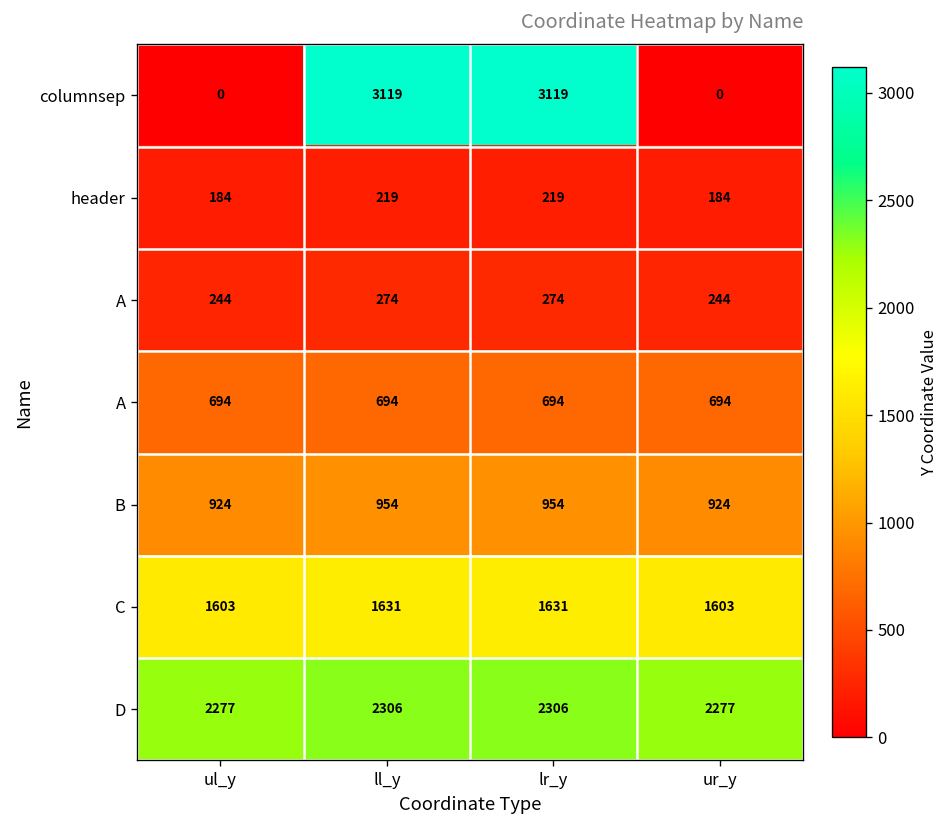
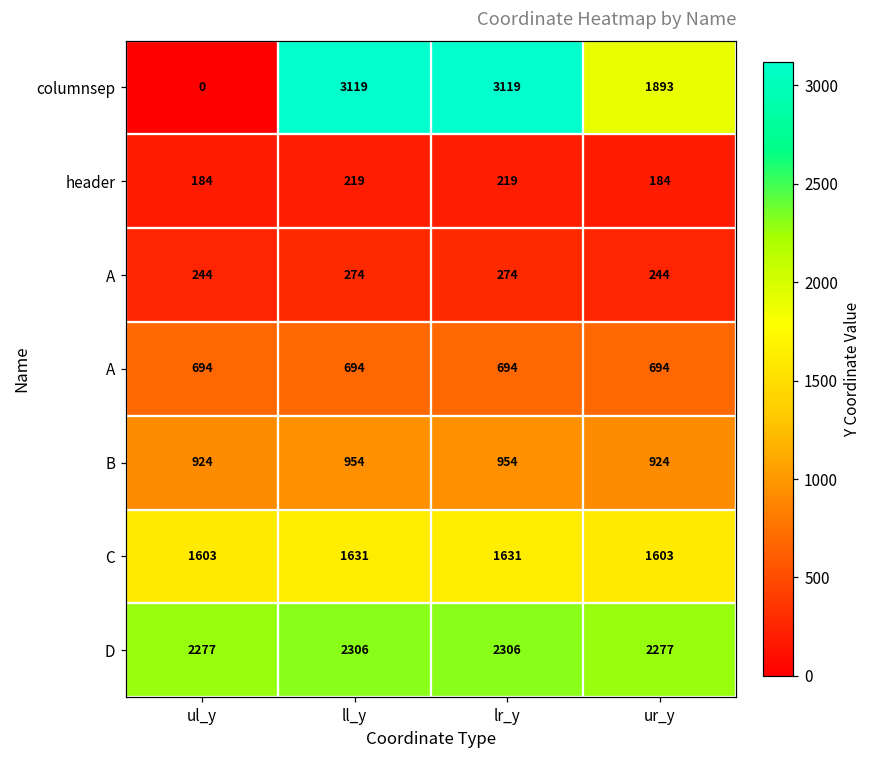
columnsep, ur_y: 0 -> 1893
